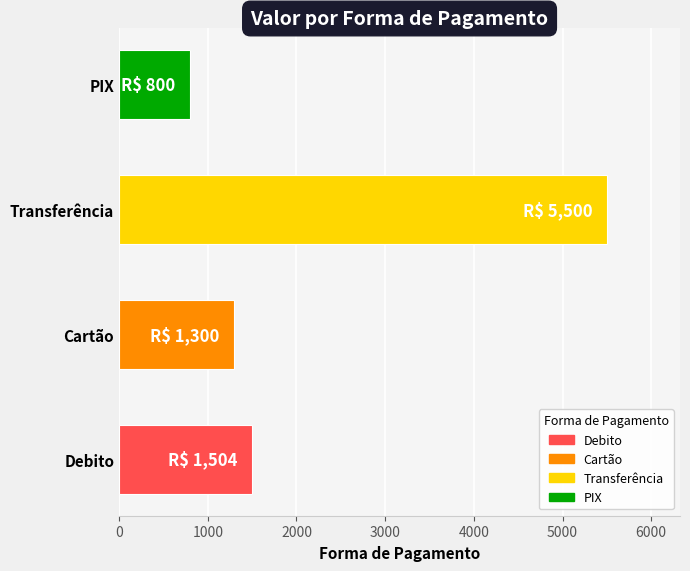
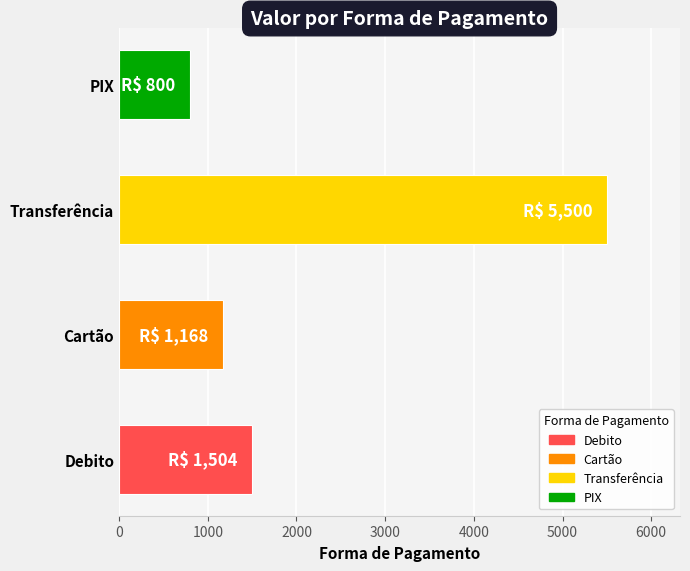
Cartão: 1,300 -> 1,168
